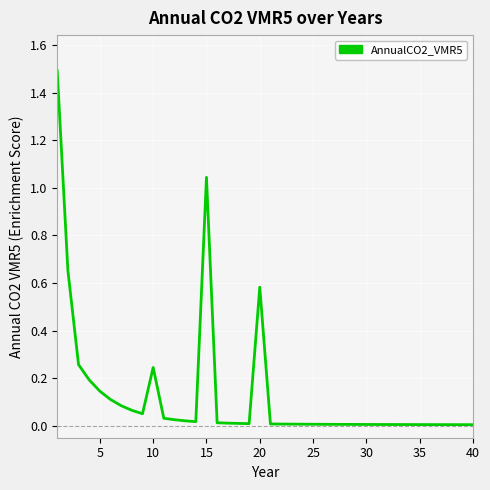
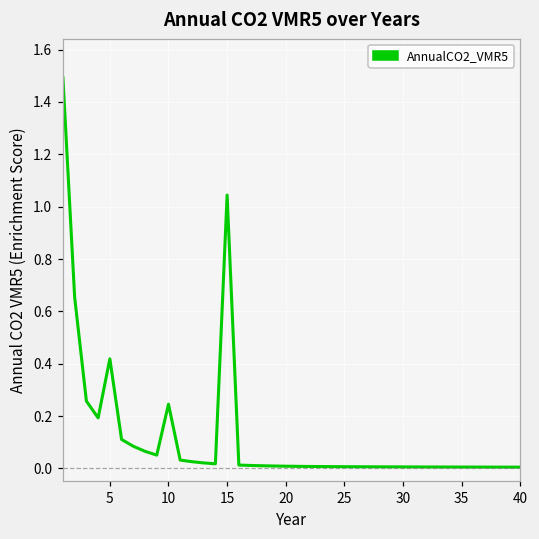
5: 0.15 -> 0.42
20: 0.58 -> 0.01
